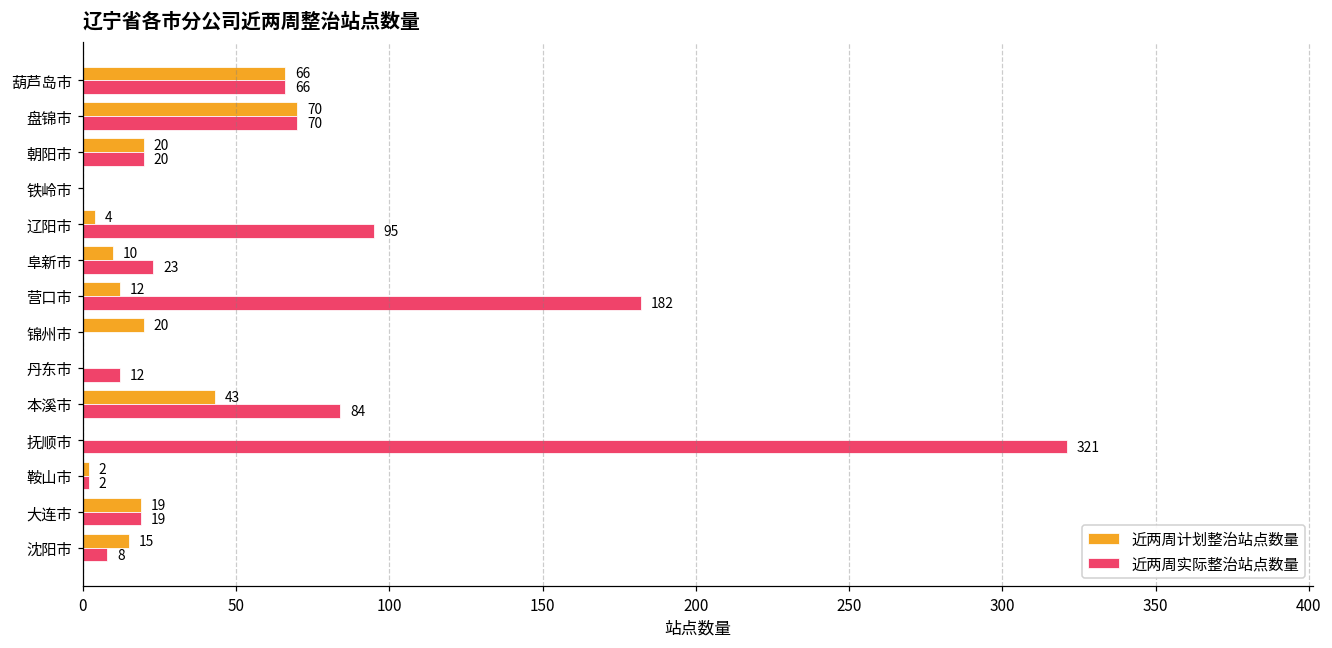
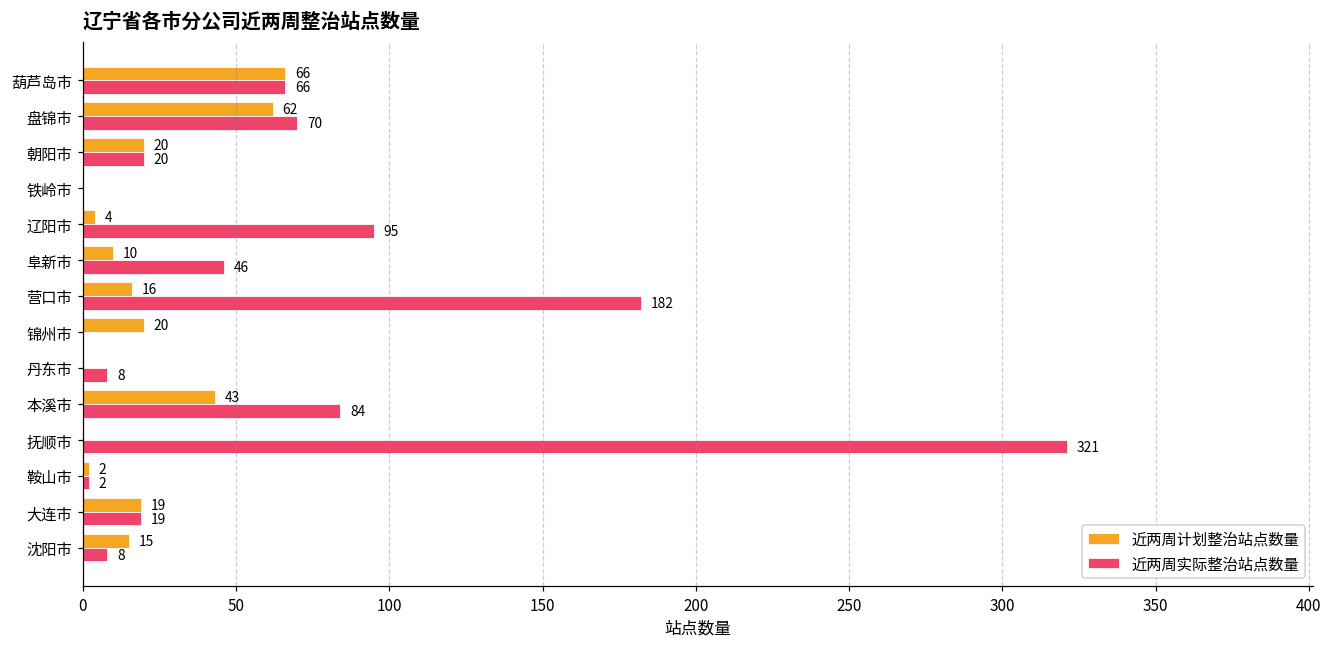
近两周计划整治站点数量, 盘锦市: 70 -> 62
近两周实际整治站点数量, 阜新市: 23 -> 46
近两周计划整治站点数量, 营口市: 12 -> 16
近两周实际整治站点数量, 丹东市: 12 -> 8
